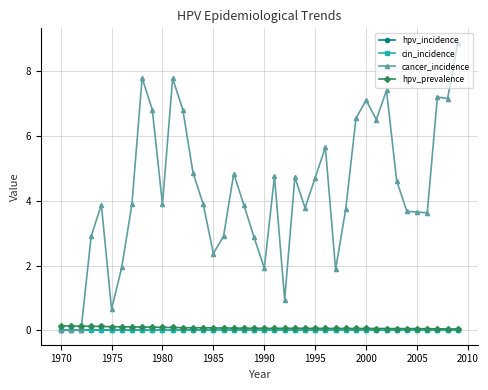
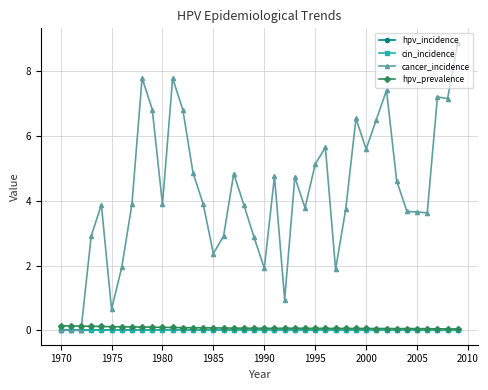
cancer_incidence, 1995: 4.7 -> 5.1
cancer_incidence, 2000: 7.1 -> 5.6
